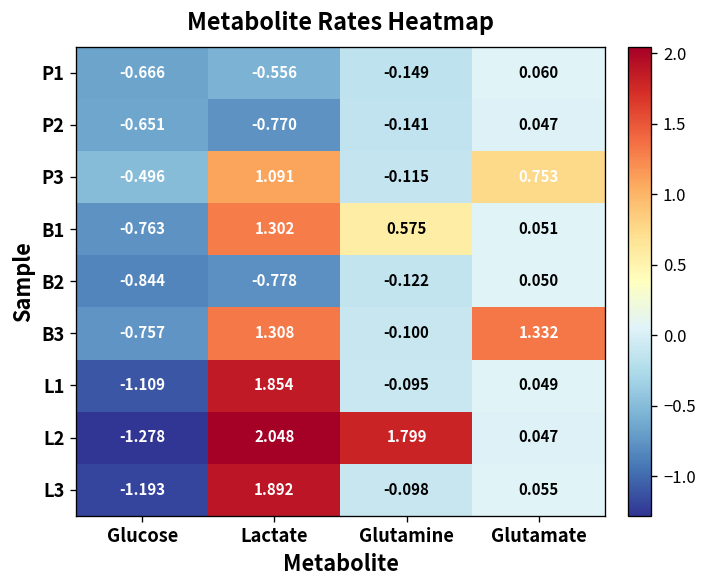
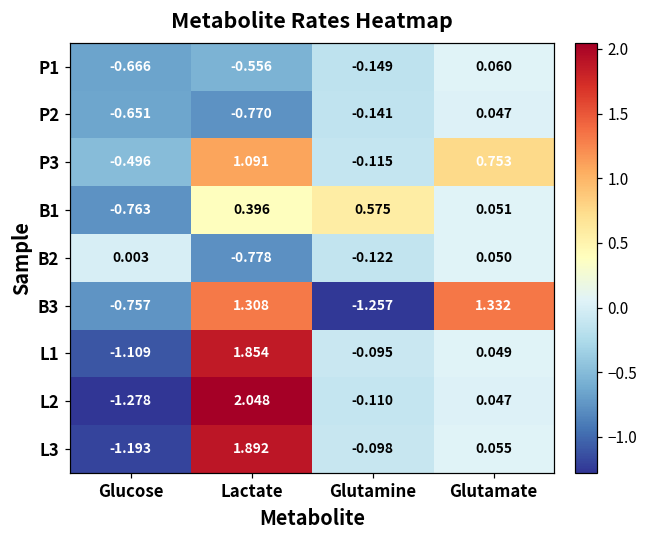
B1, Lactate: 1.302 -> 0.396
B2, Glucose: -0.844 -> 0.003
B3, Glutamine: -0.100 -> -1.257
L2, Glutamine: 1.799 -> -0.110
